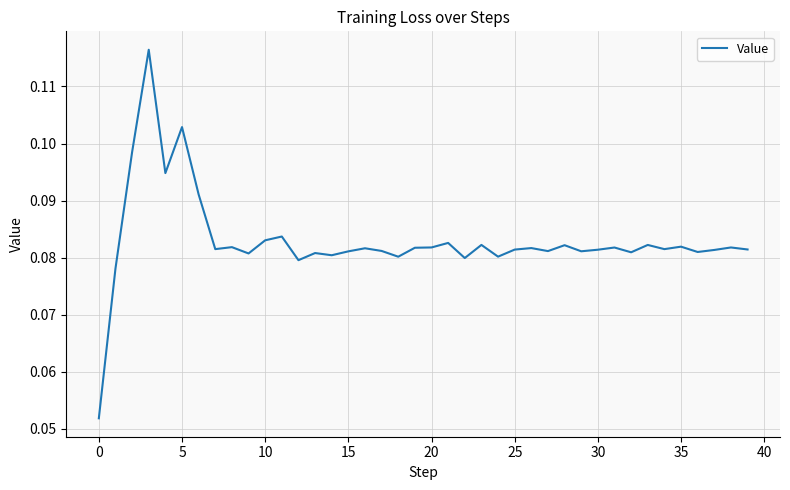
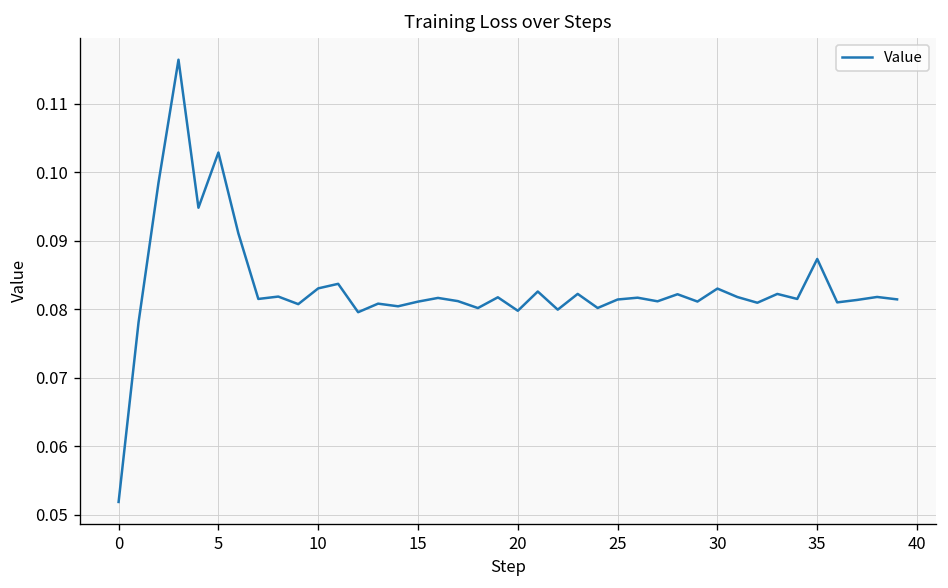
20: 0.082 -> 0.080
30: 0.081 -> 0.083
35: 0.082 -> 0.087
